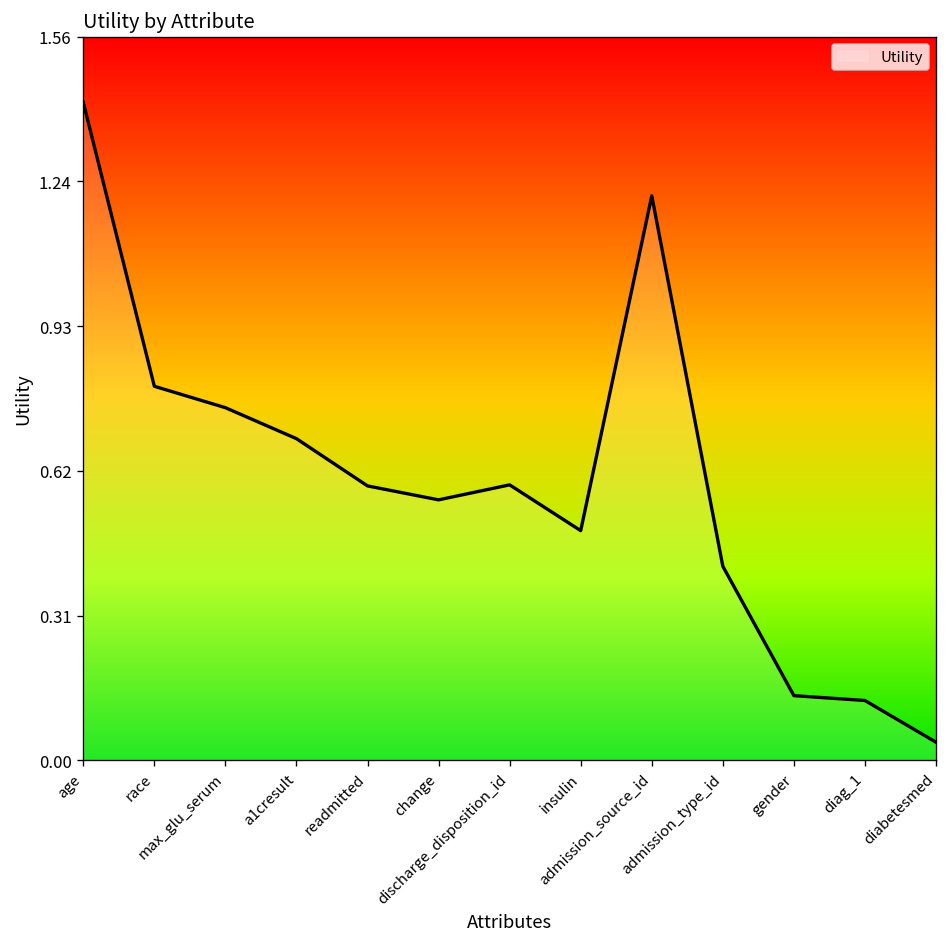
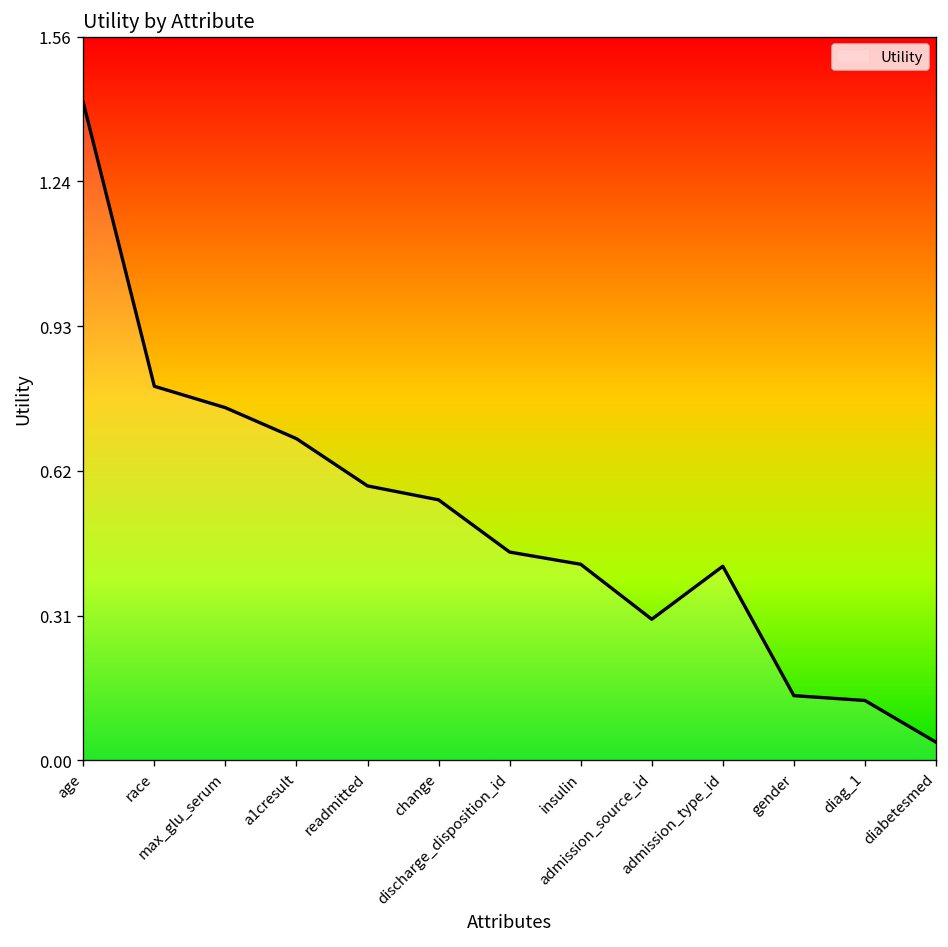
discharge_disposition_id: 0.59 -> 0.45
insulin: 0.49 -> 0.42
admission_source_id: 1.21 -> 0.30
